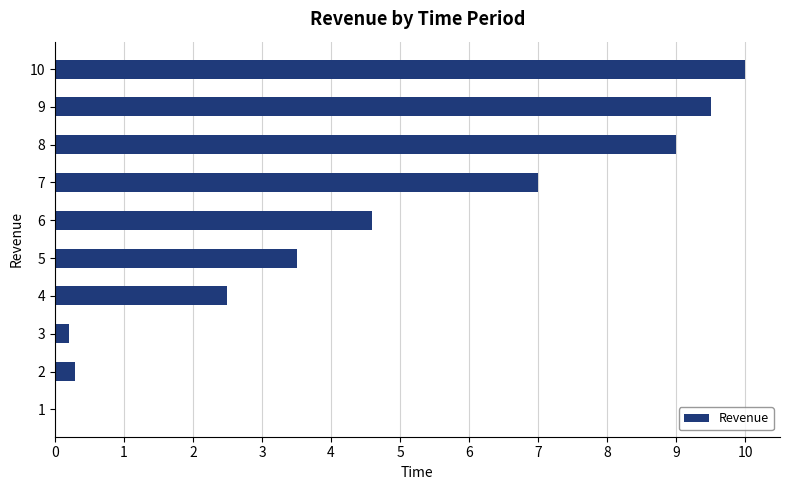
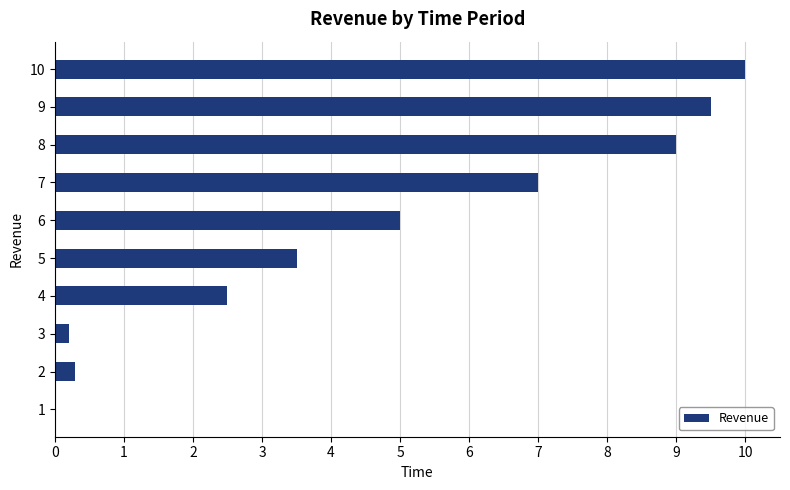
6: 4.6 -> 5.0
